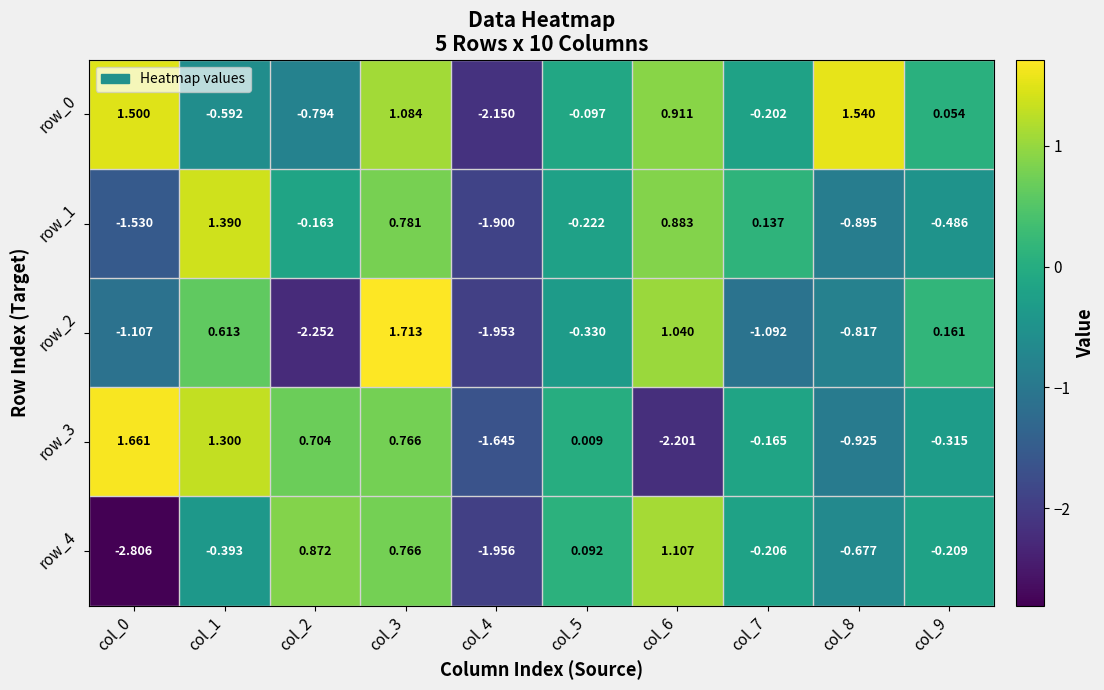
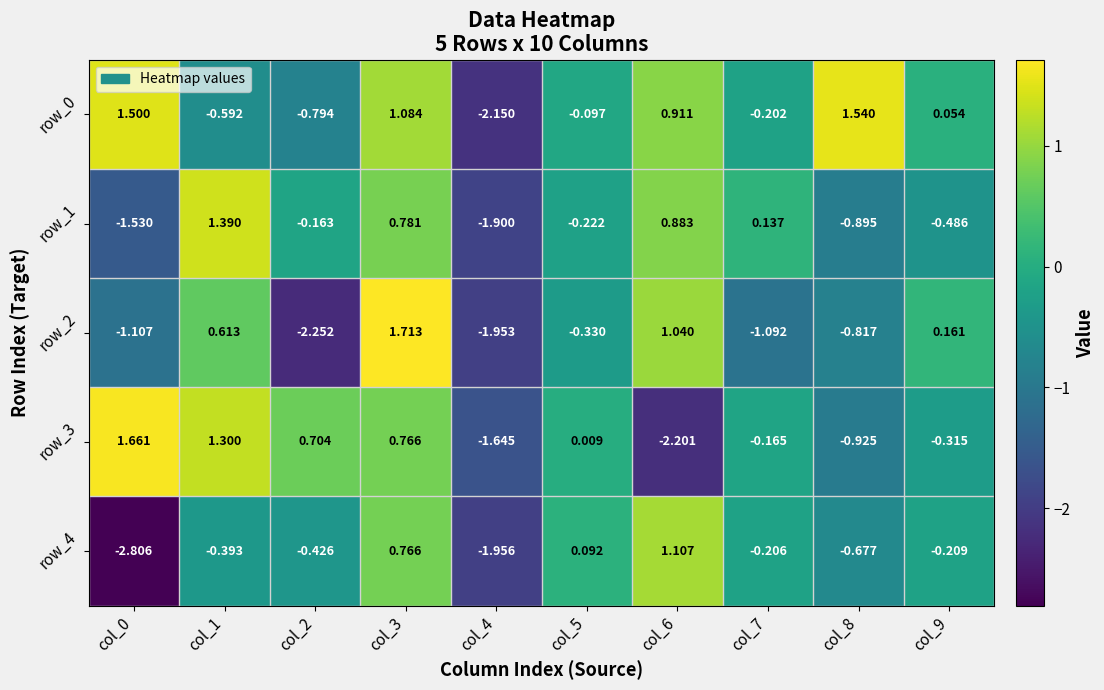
row_4, col_2: 0.872 -> -0.426
